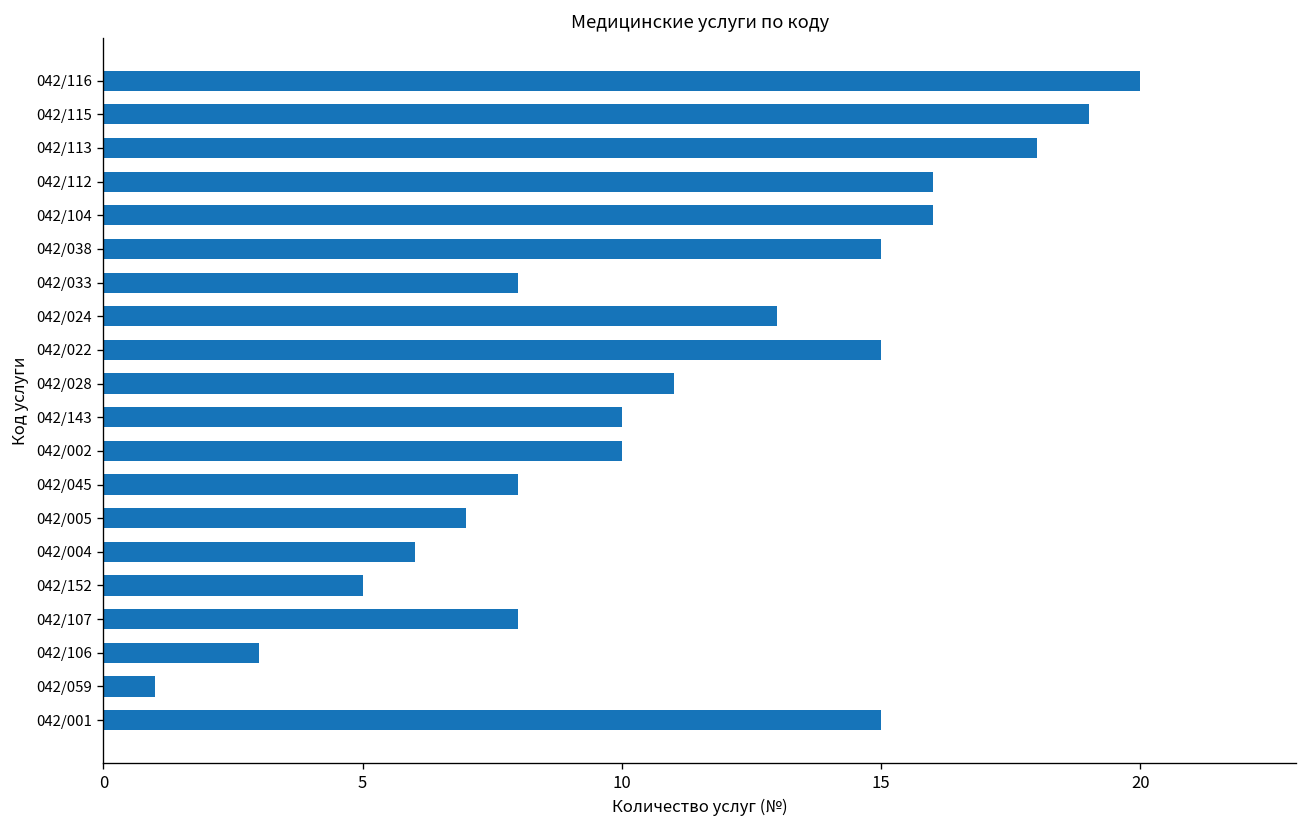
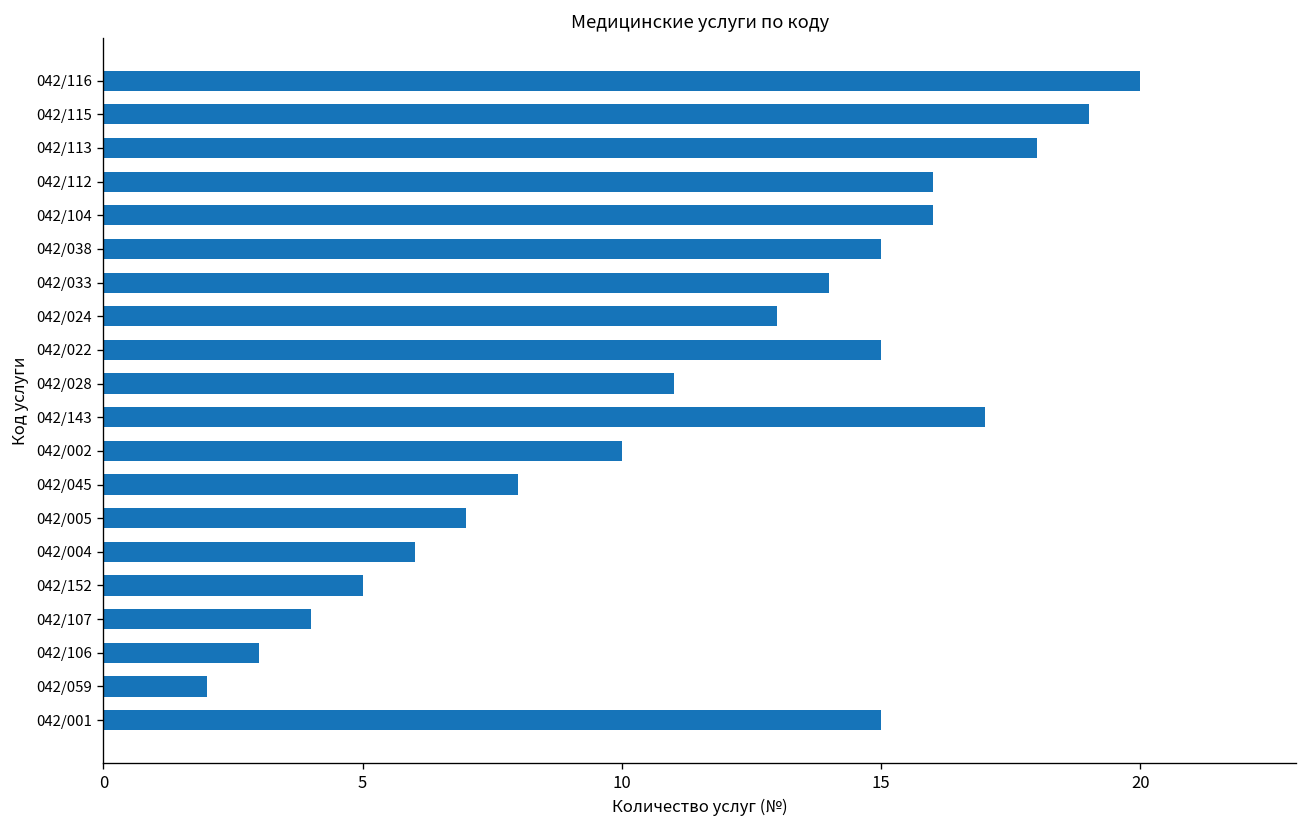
042/033: 8 -> 14
042/143: 10 -> 17
042/107: 8 -> 4
042/059: 1 -> 2
